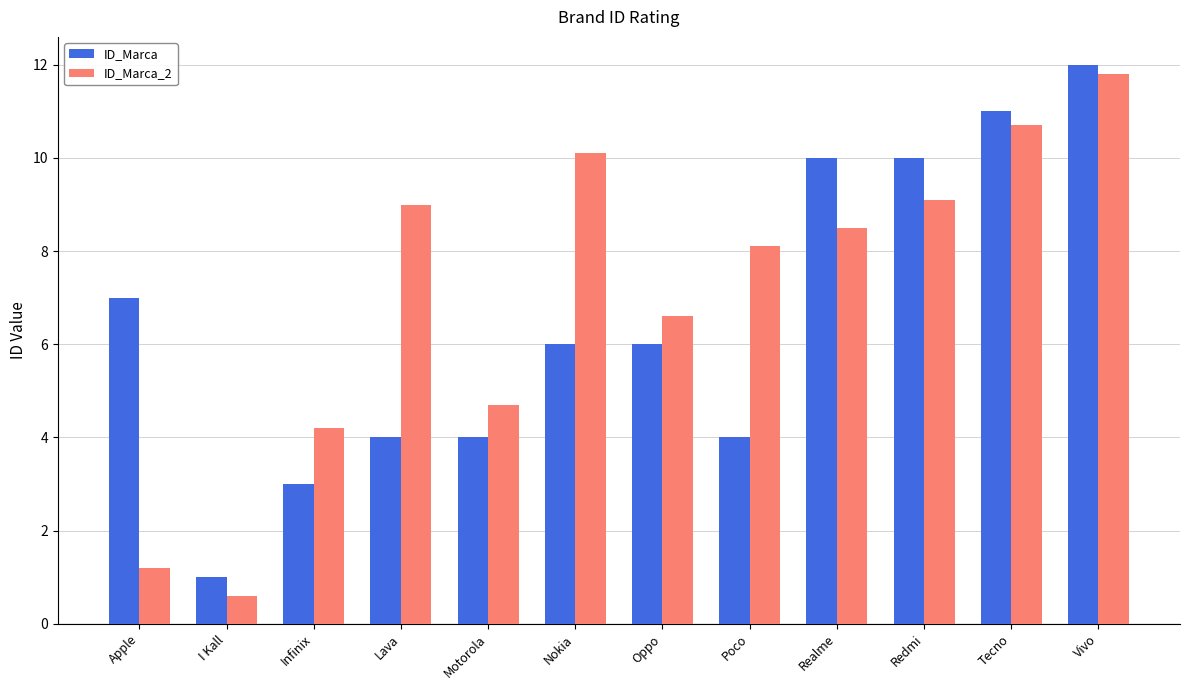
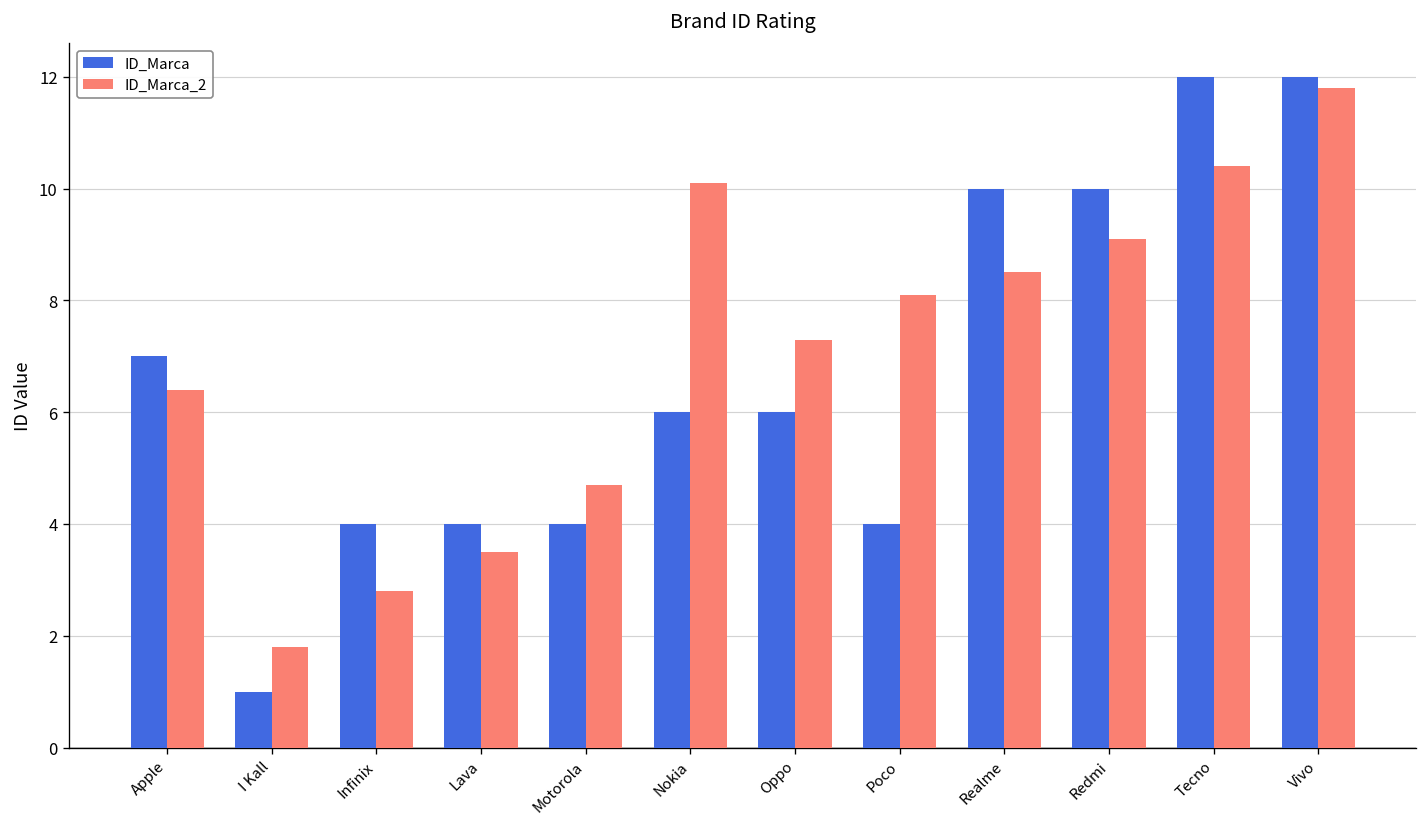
ID_Marca_2, Apple: 1.2 -> 6.4
ID_Marca_2, I Kall: 0.6 -> 1.8
ID_Marca, Infinix: 3 -> 4
ID_Marca_2, Infinix: 4.2 -> 2.8
ID_Marca_2, Lava: 9.0 -> 3.5
ID_Marca_2, Oppo: 6.6 -> 7.3
ID_Marca, Tecno: 11 -> 12
ID_Marca_2, Tecno: 10.7 -> 10.4
